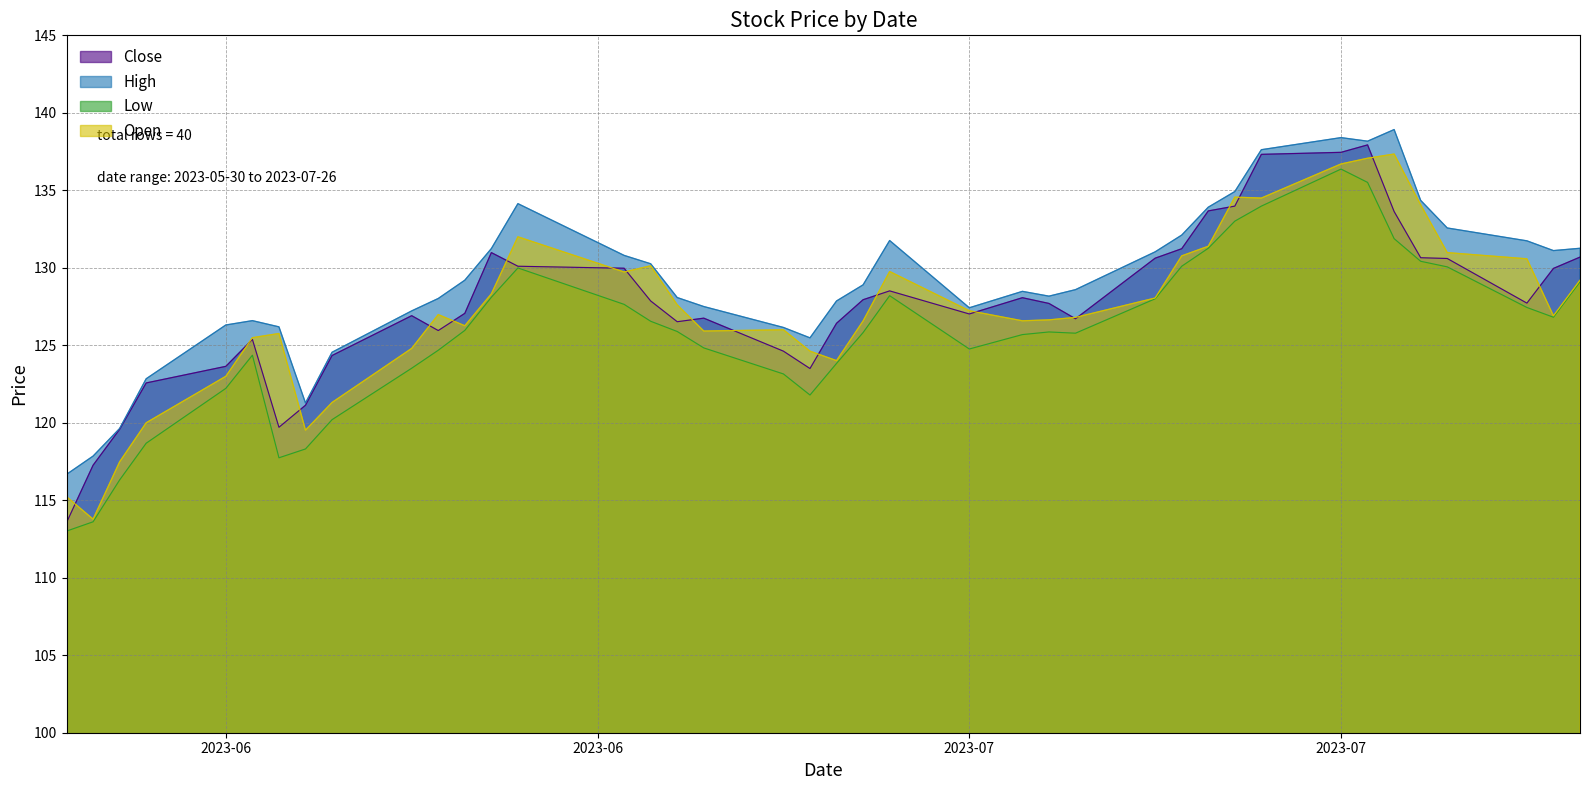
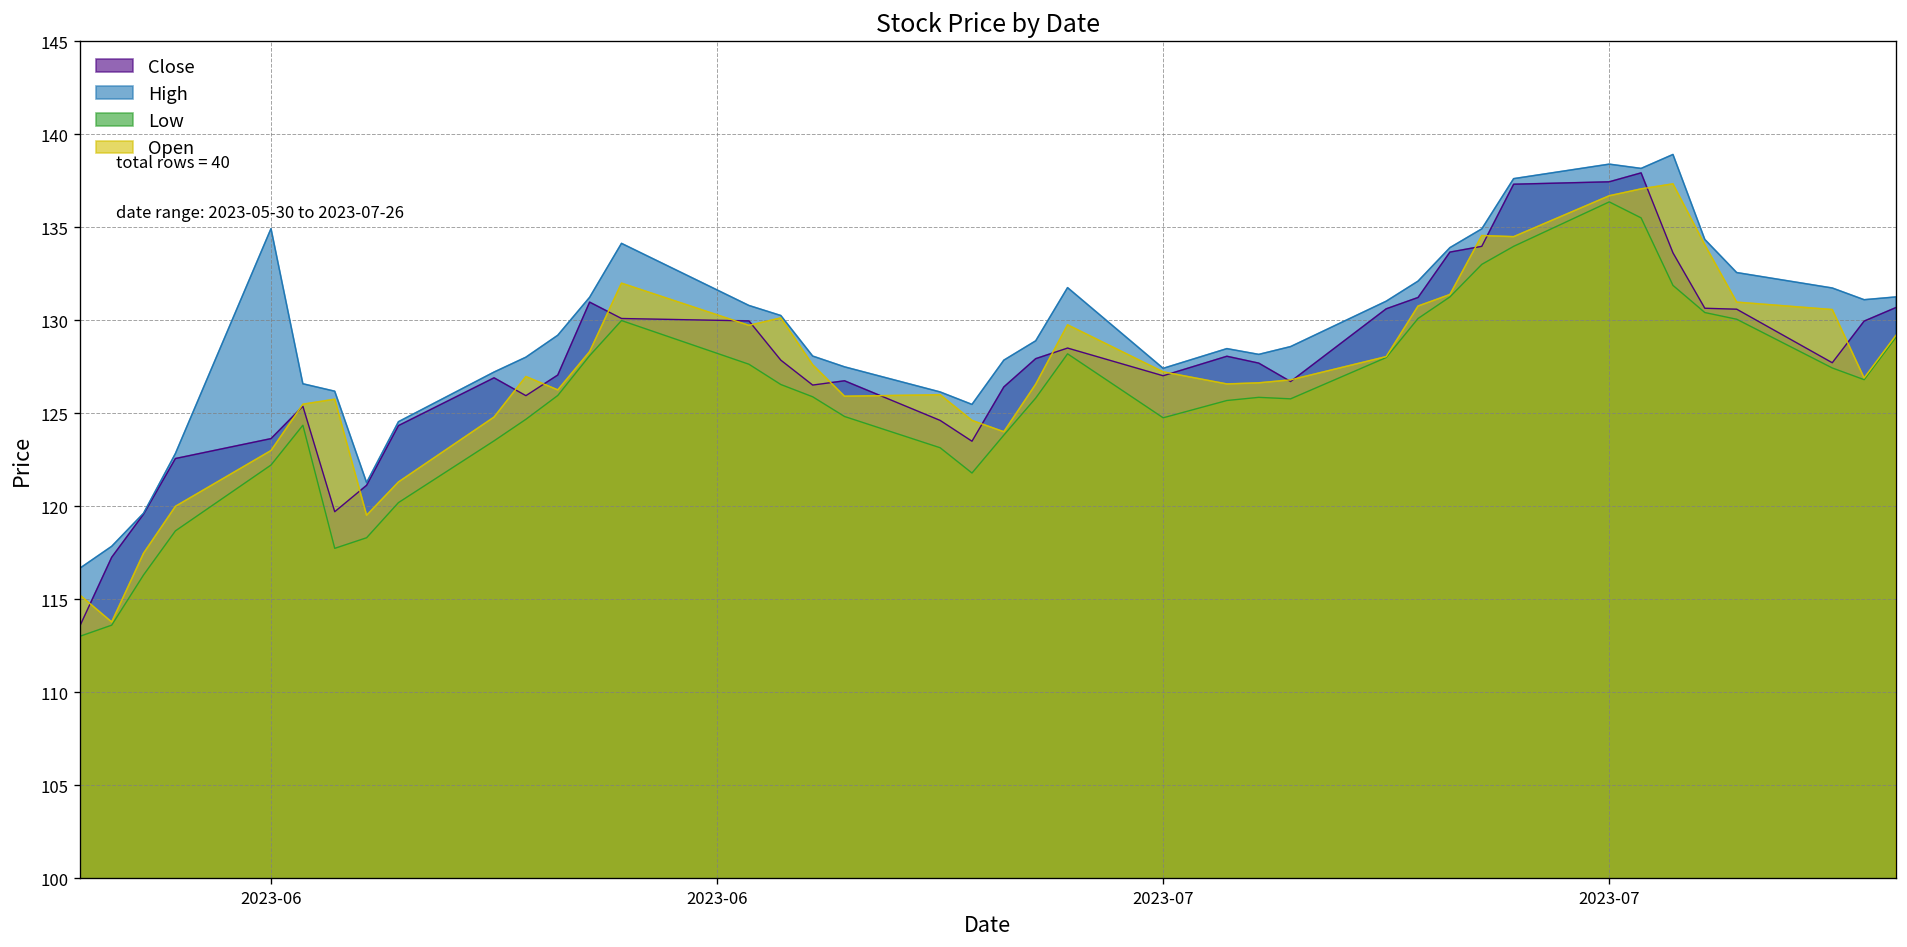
High, 2023-06: 126.3 -> 134.9
